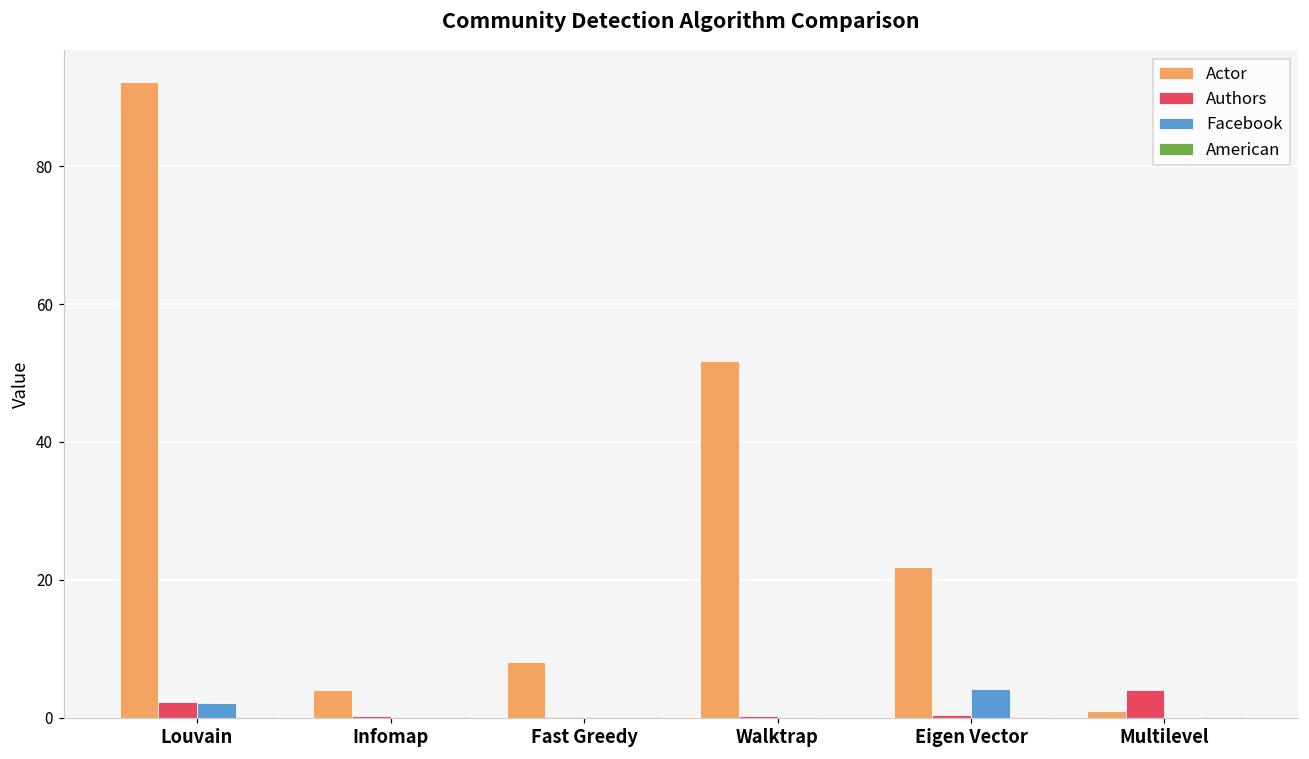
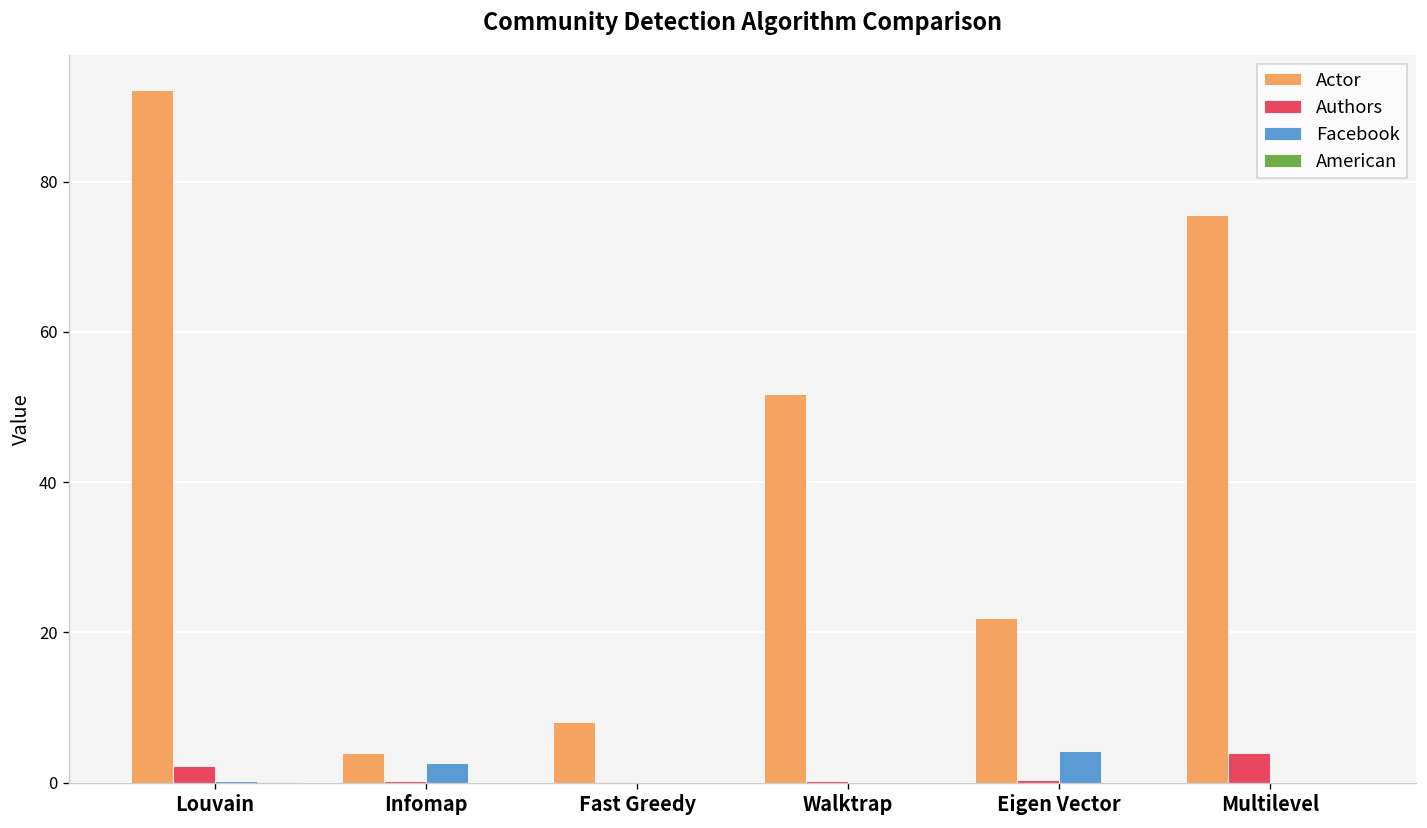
Facebook, Louvain: 2 -> 0
Facebook, Infomap: 0 -> 3
Actor, Multilevel: 1 -> 75
